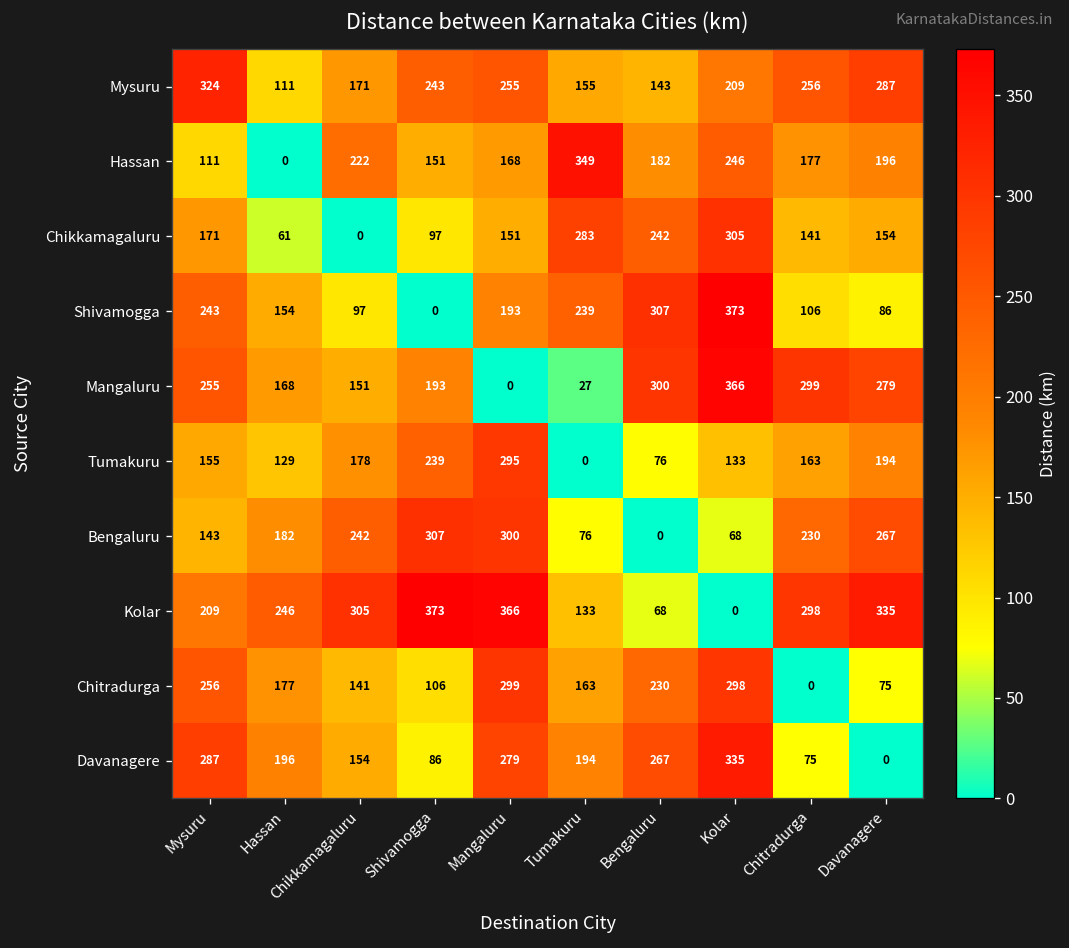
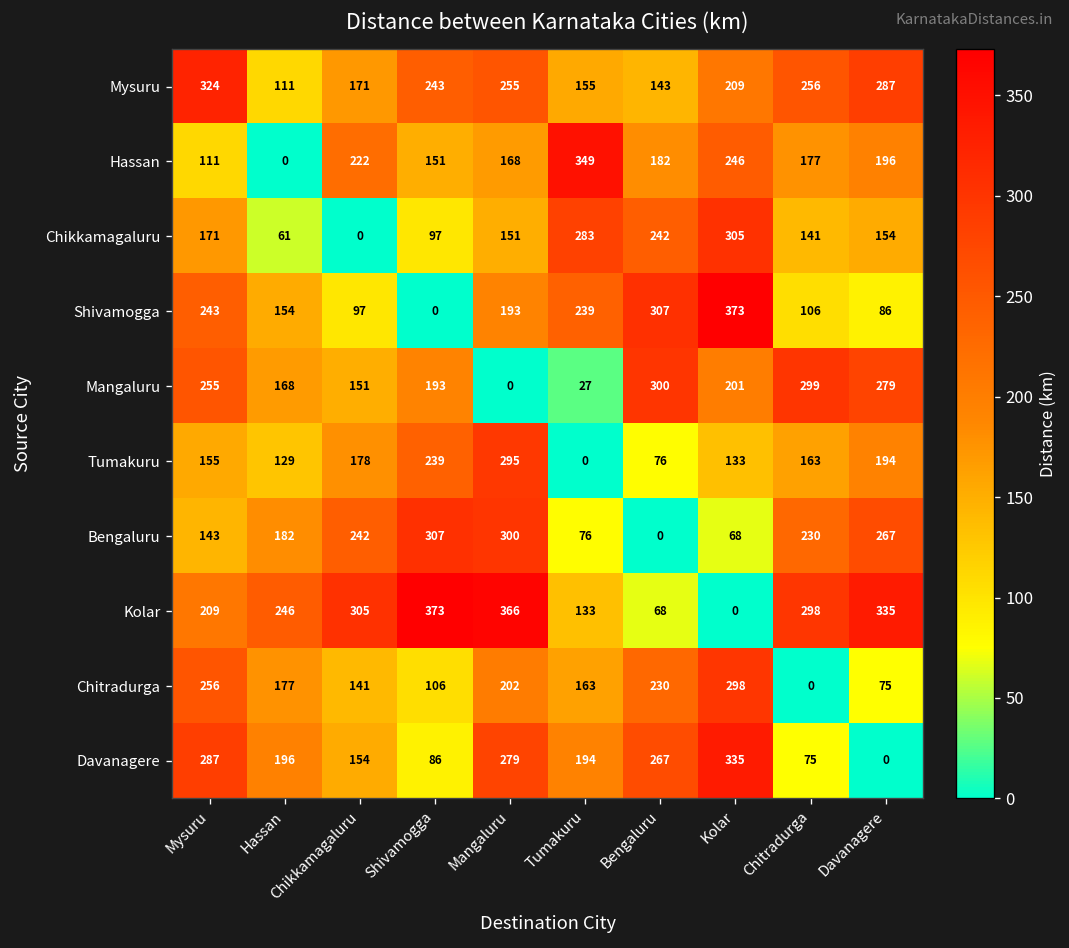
Mangaluru, Kolar: 366 -> 201
Chitradurga, Mangaluru: 299 -> 202
